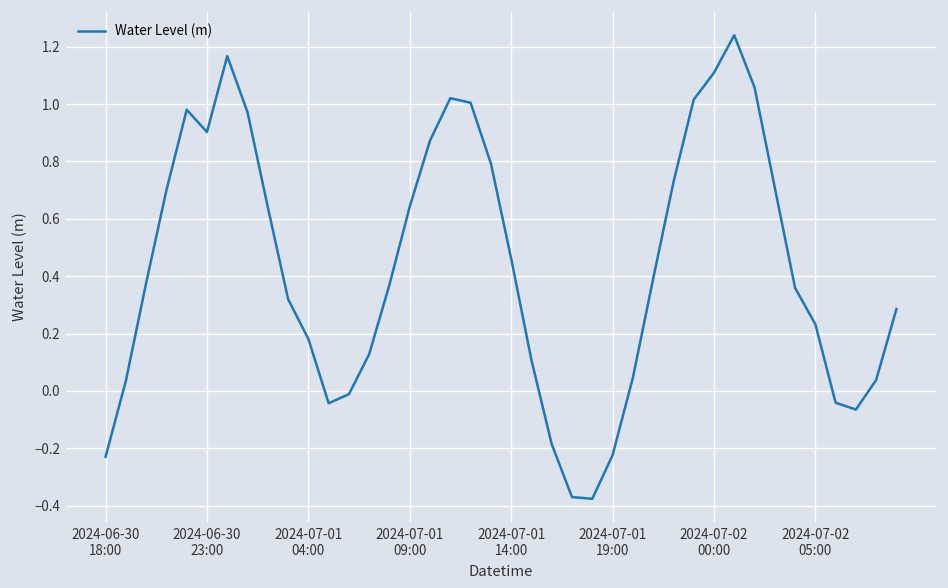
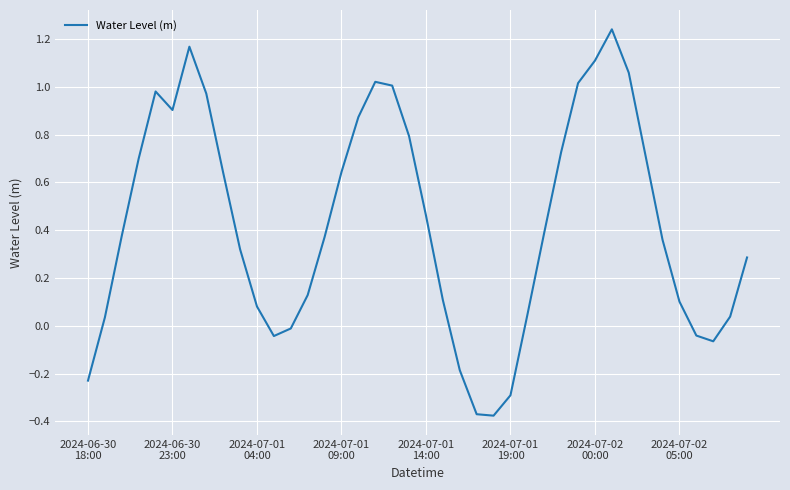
2024-07-01 04:00: 0.18 -> 0.08
2024-07-01 19:00: -0.22 -> -0.29
2024-07-02 05:00: 0.23 -> 0.10
